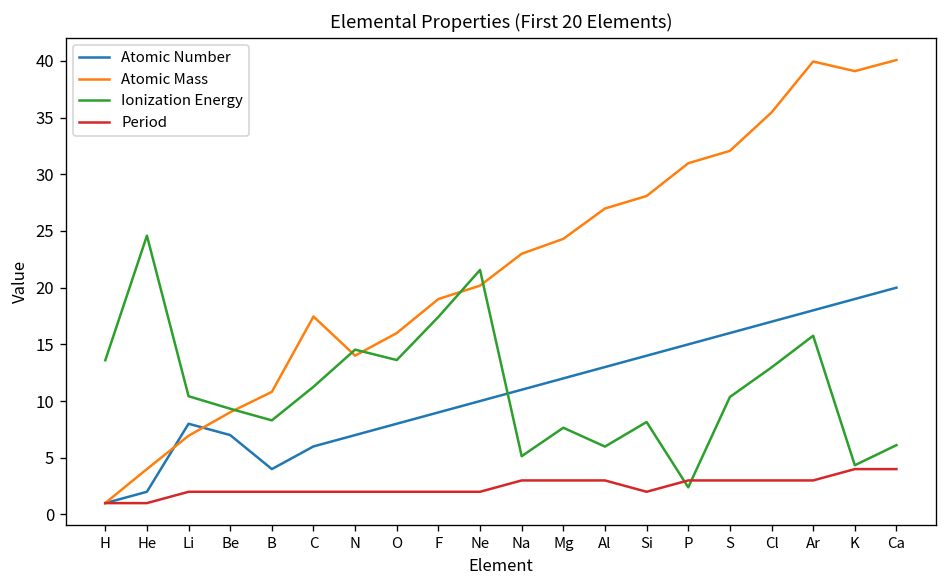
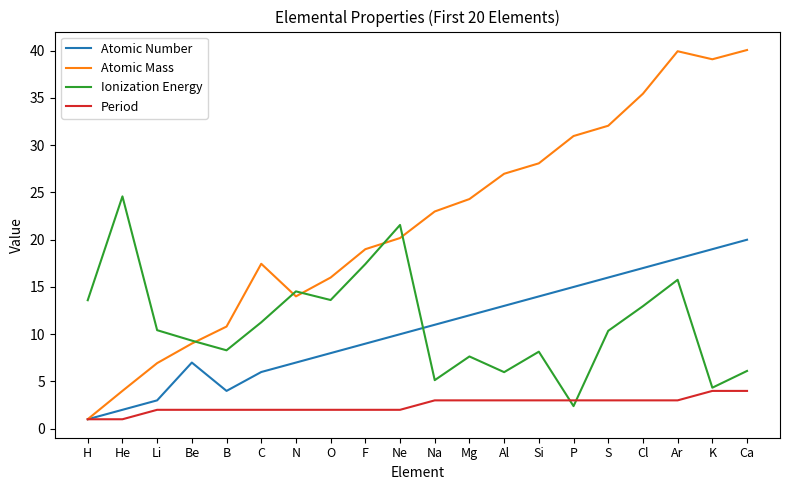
Atomic Number, Li: 8 -> 3
Period, Si: 2 -> 3
